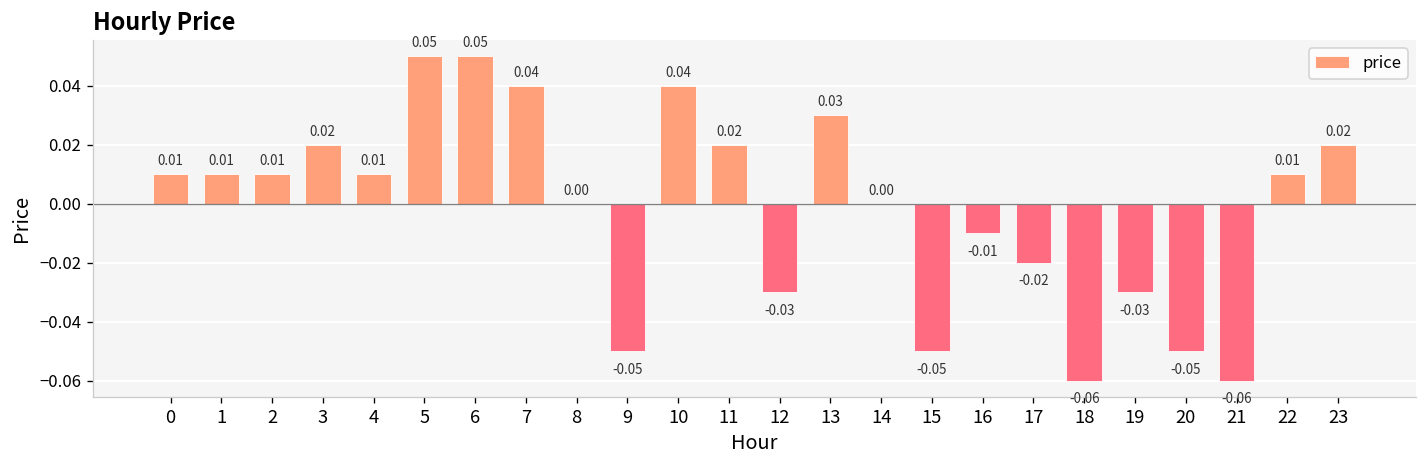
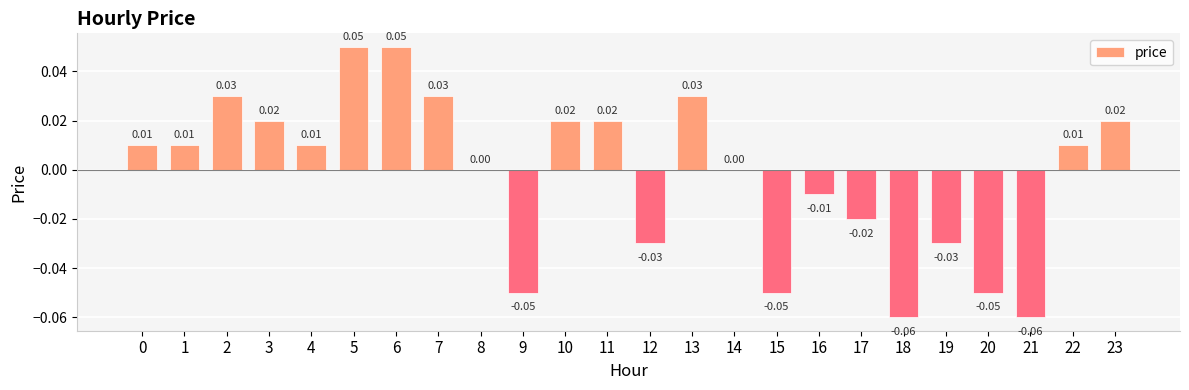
2: 0.01 -> 0.03
7: 0.04 -> 0.03
10: 0.04 -> 0.02
